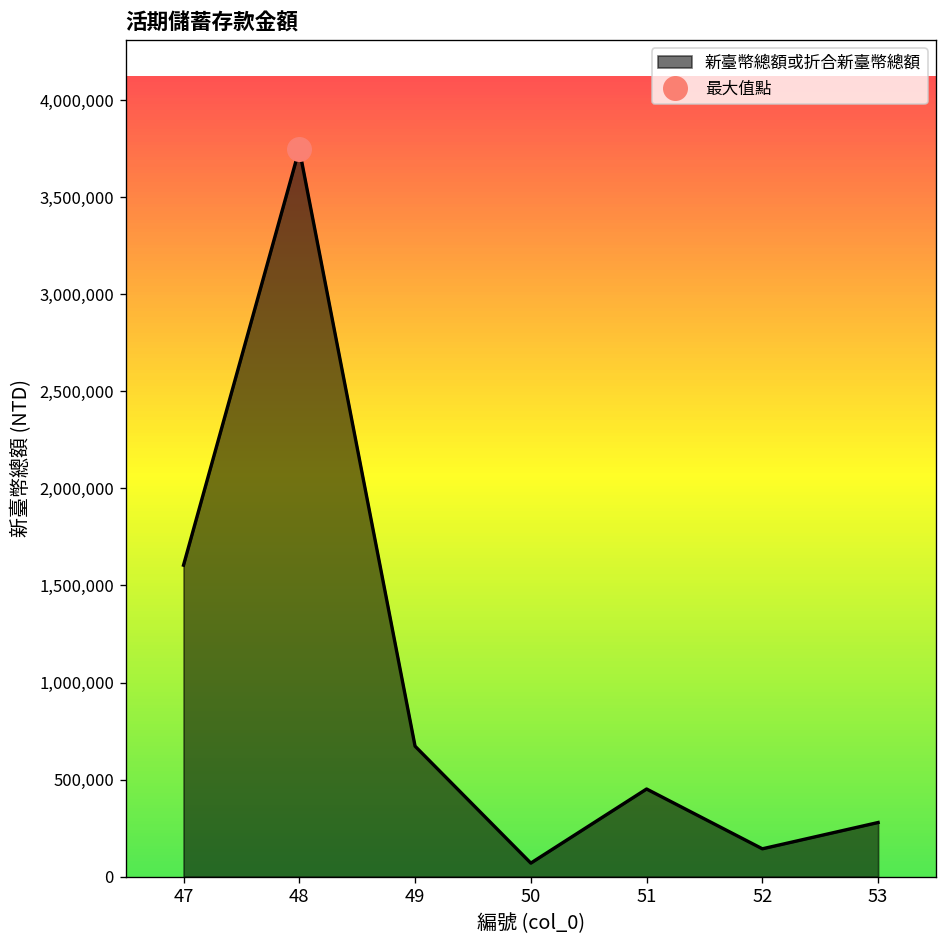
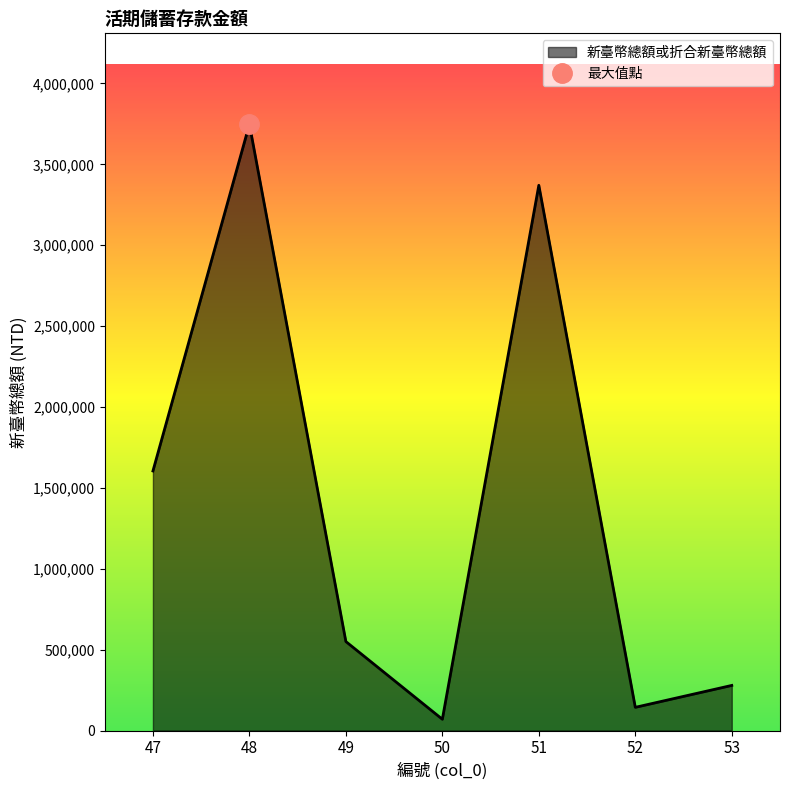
新臺幣總額或折合新臺幣總額, 49: 670,000 -> 550,000
新臺幣總額或折合新臺幣總額, 51: 450,000 -> 3,370,000
